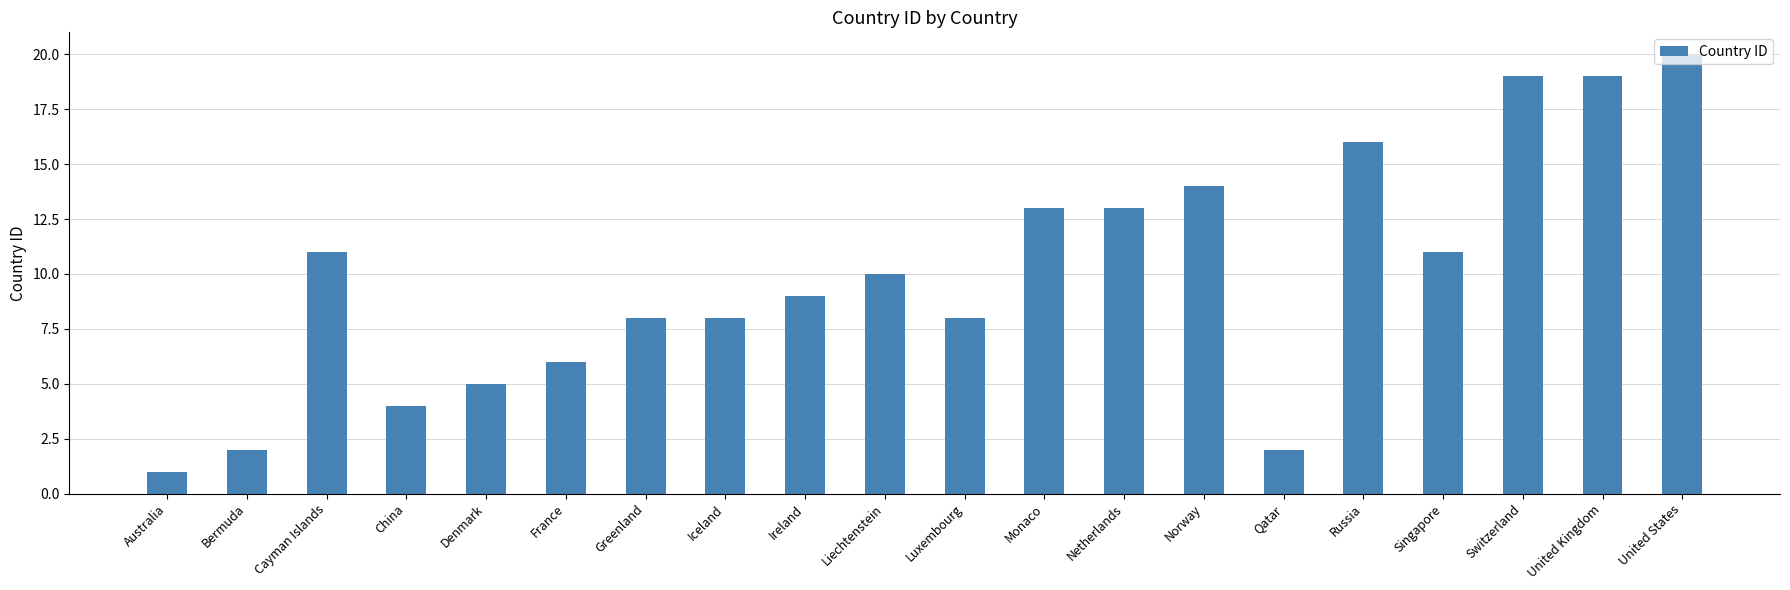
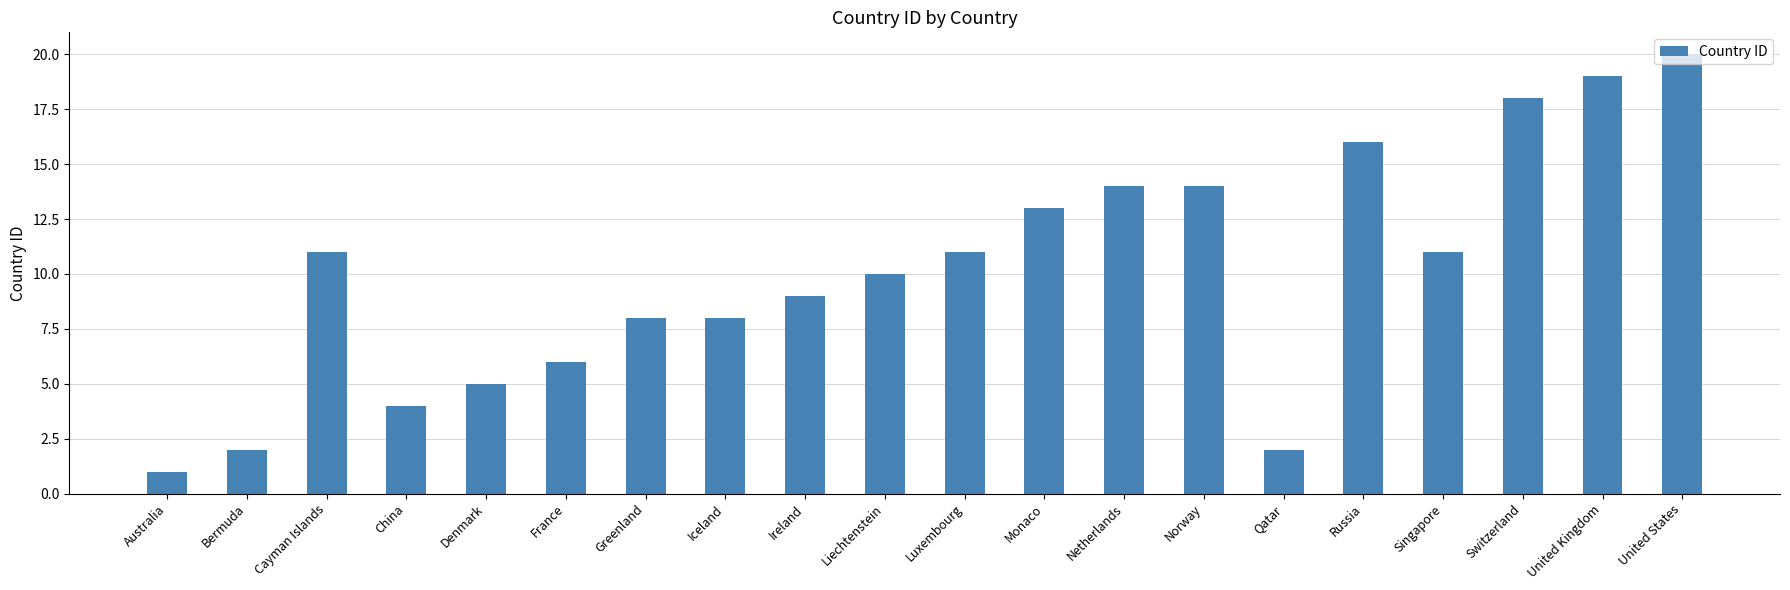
Luxembourg: 8 -> 11
Netherlands: 13 -> 14
Switzerland: 19 -> 18
